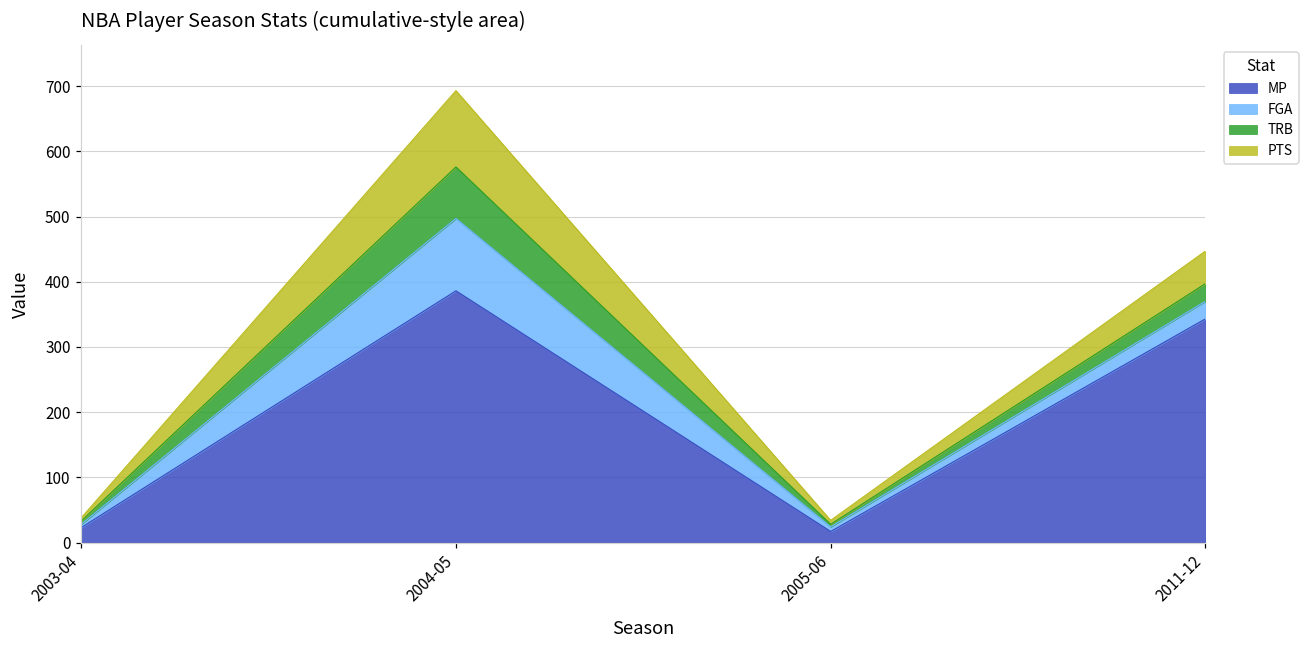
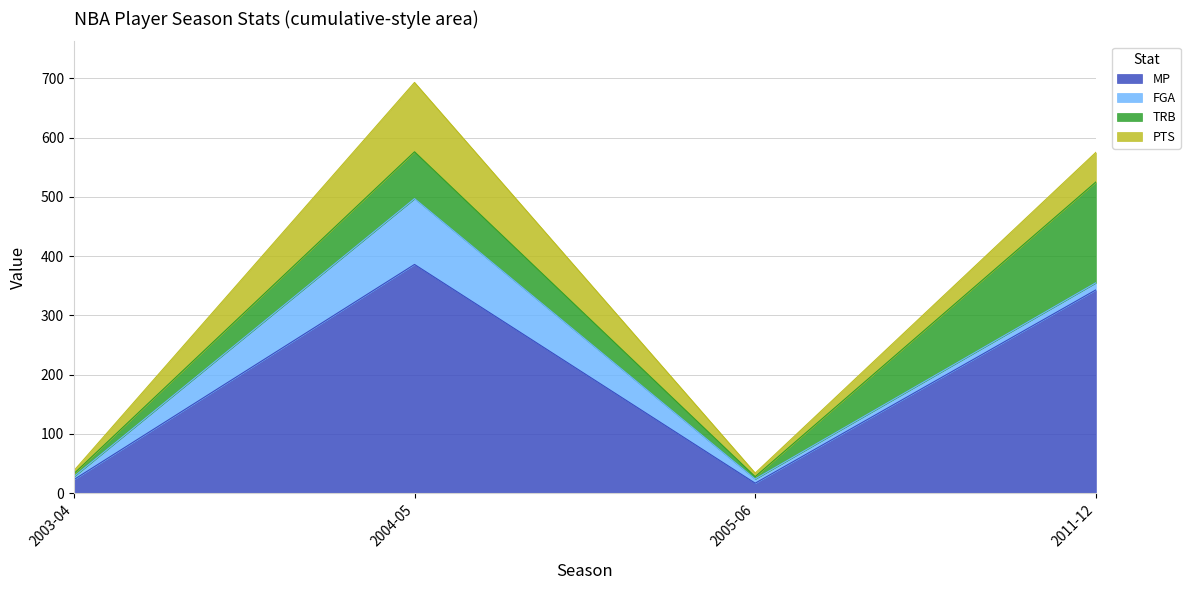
FGA, 2011-12: 30 -> 10
TRB, 2011-12: 30 -> 170
